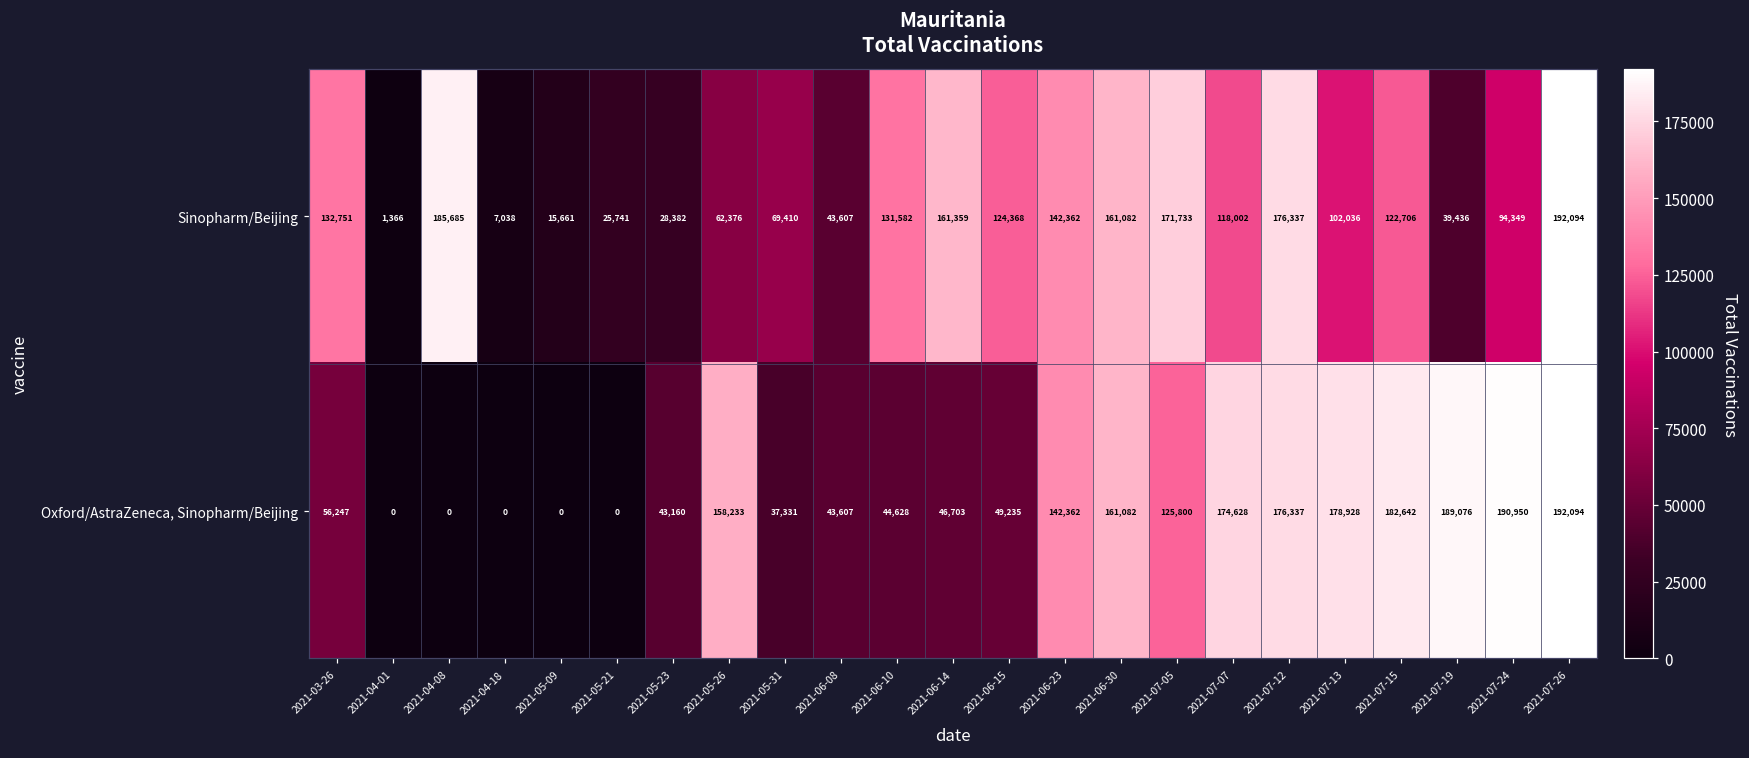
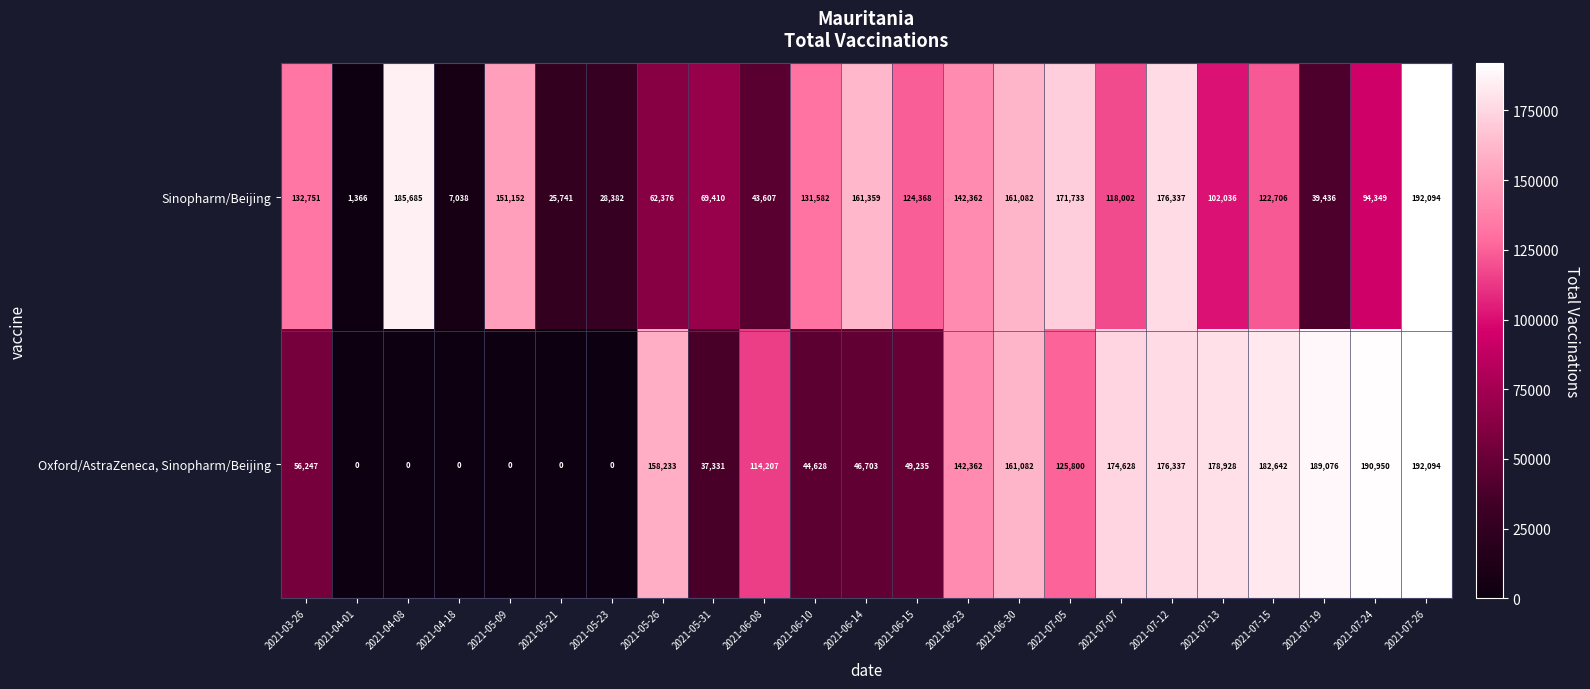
Sinopharm/Beijing, 2021-05-09: 15,661 -> 151,152
Oxford/AstraZeneca, Sinopharm/Beijing, 2021-05-23: 43,160 -> 0
Oxford/AstraZeneca, Sinopharm/Beijing, 2021-06-08: 43,607 -> 114,207
